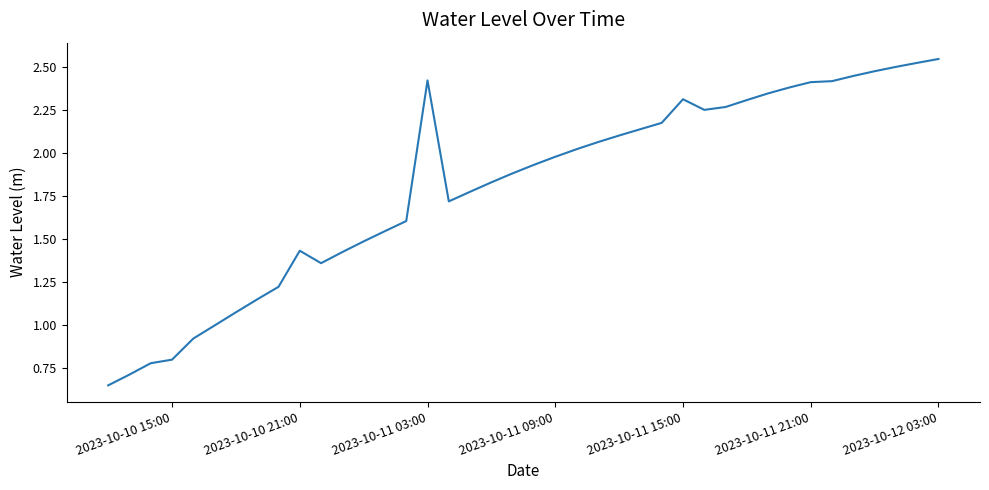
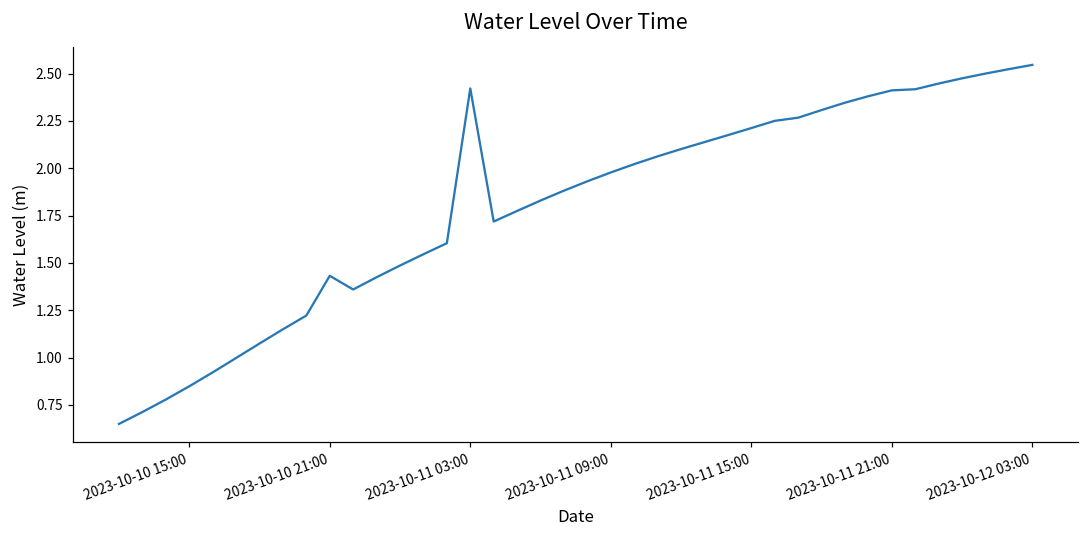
2023-10-10 15:00: 0.80 -> 0.85
2023-10-11 15:00: 2.31 -> 2.21
